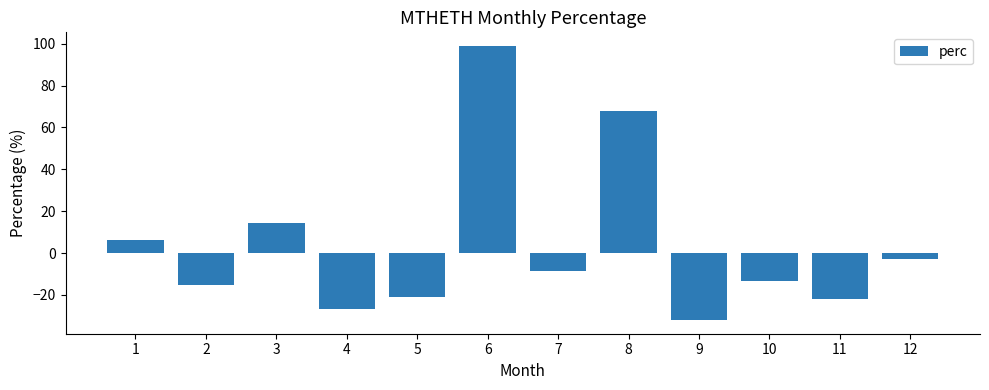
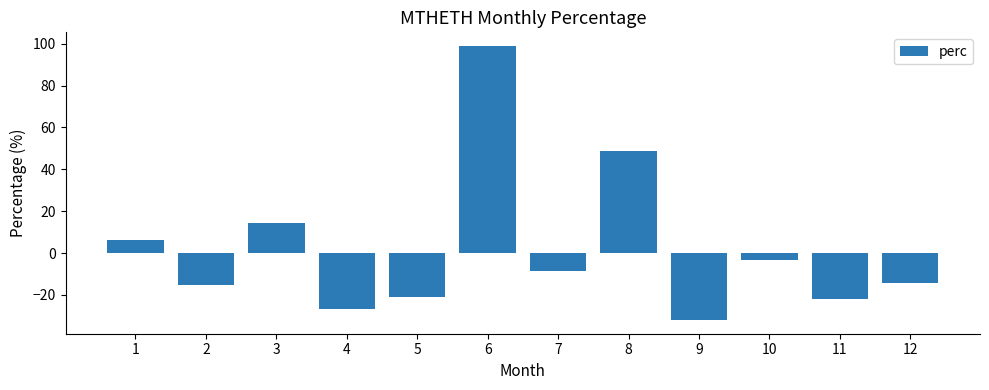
8: 68 -> 49
10: -13 -> -3
12: -3 -> -14
